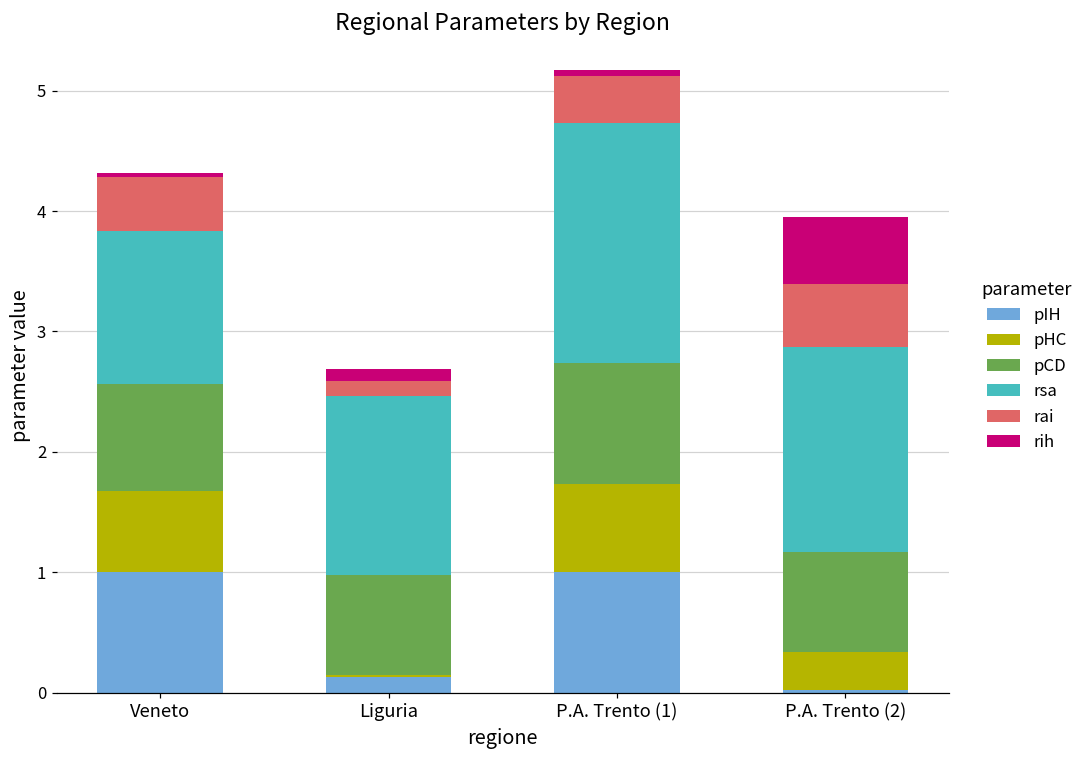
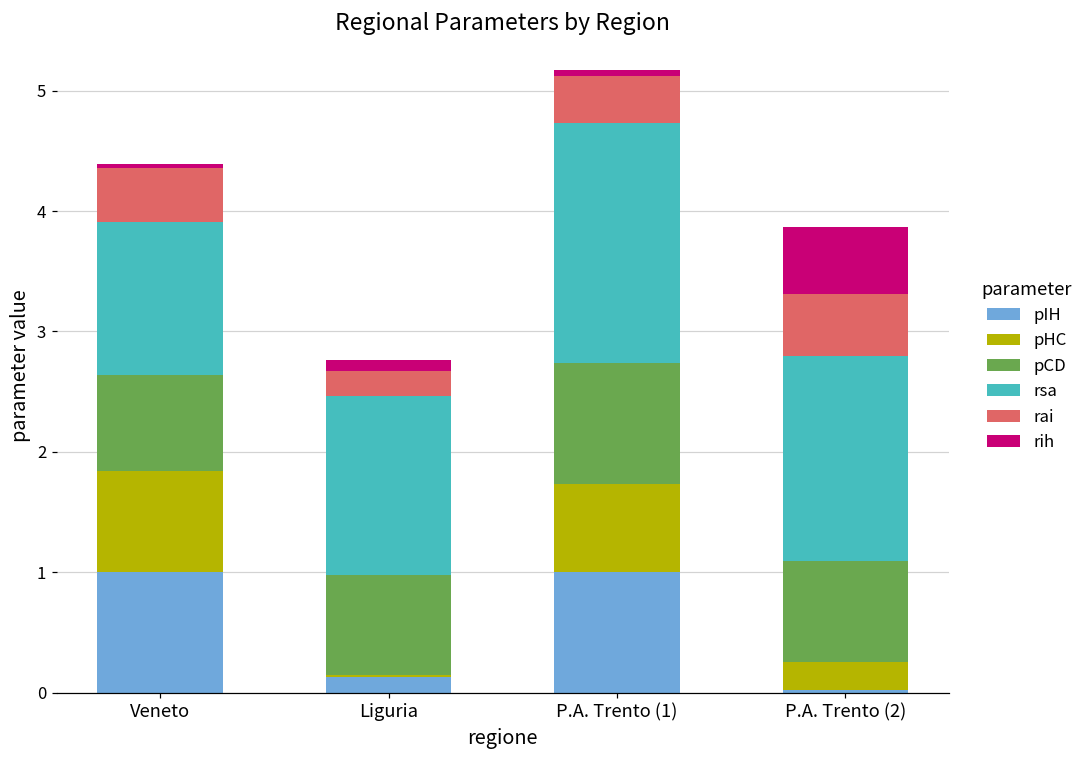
pHC, Veneto: 0.68 -> 0.85
pCD, Veneto: 0.89 -> 0.79
rai, Liguria: 0.13 -> 0.21
pHC, P.A. Trento (2): 0.32 -> 0.24
